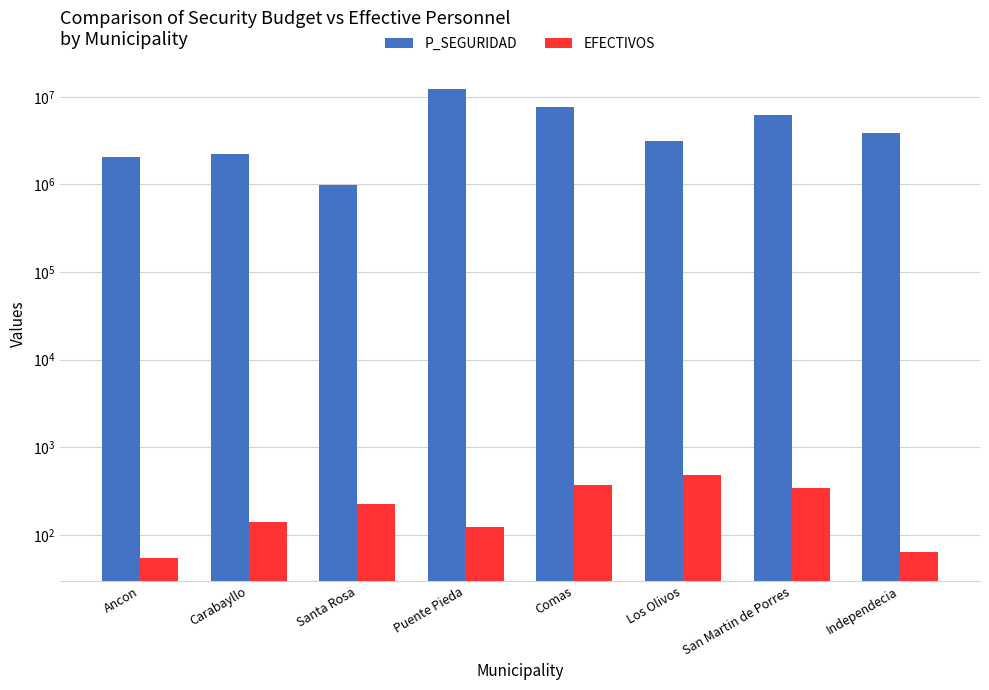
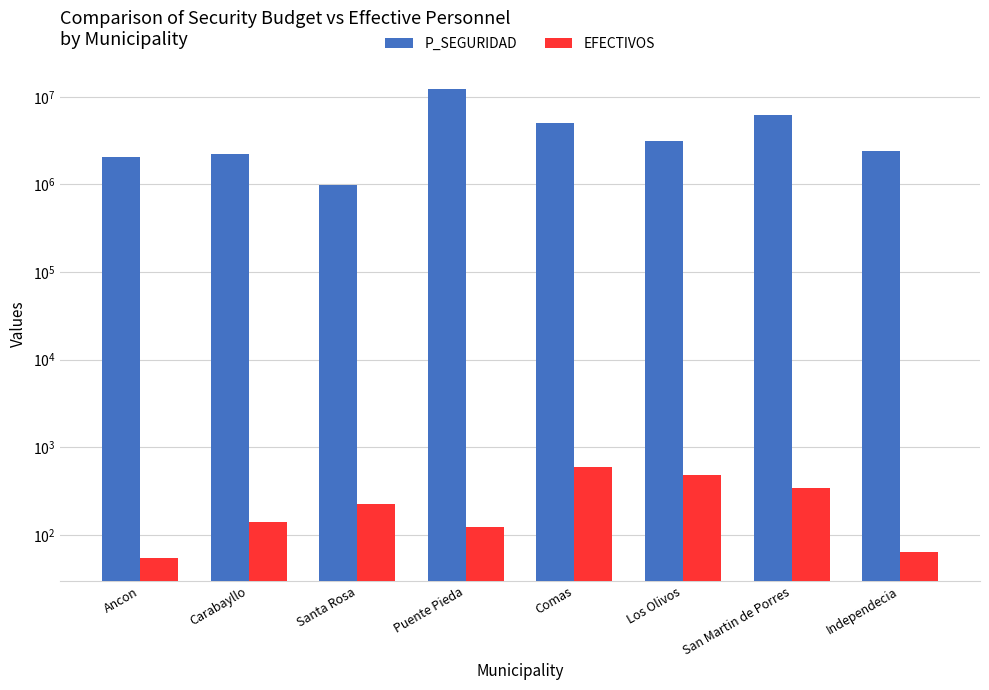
P_SEGURIDAD, Comas: 8000000 -> 5000000
EFECTIVOS, Comas: 370 -> 600
P_SEGURIDAD, Independecia: 4000000 -> 2400000
